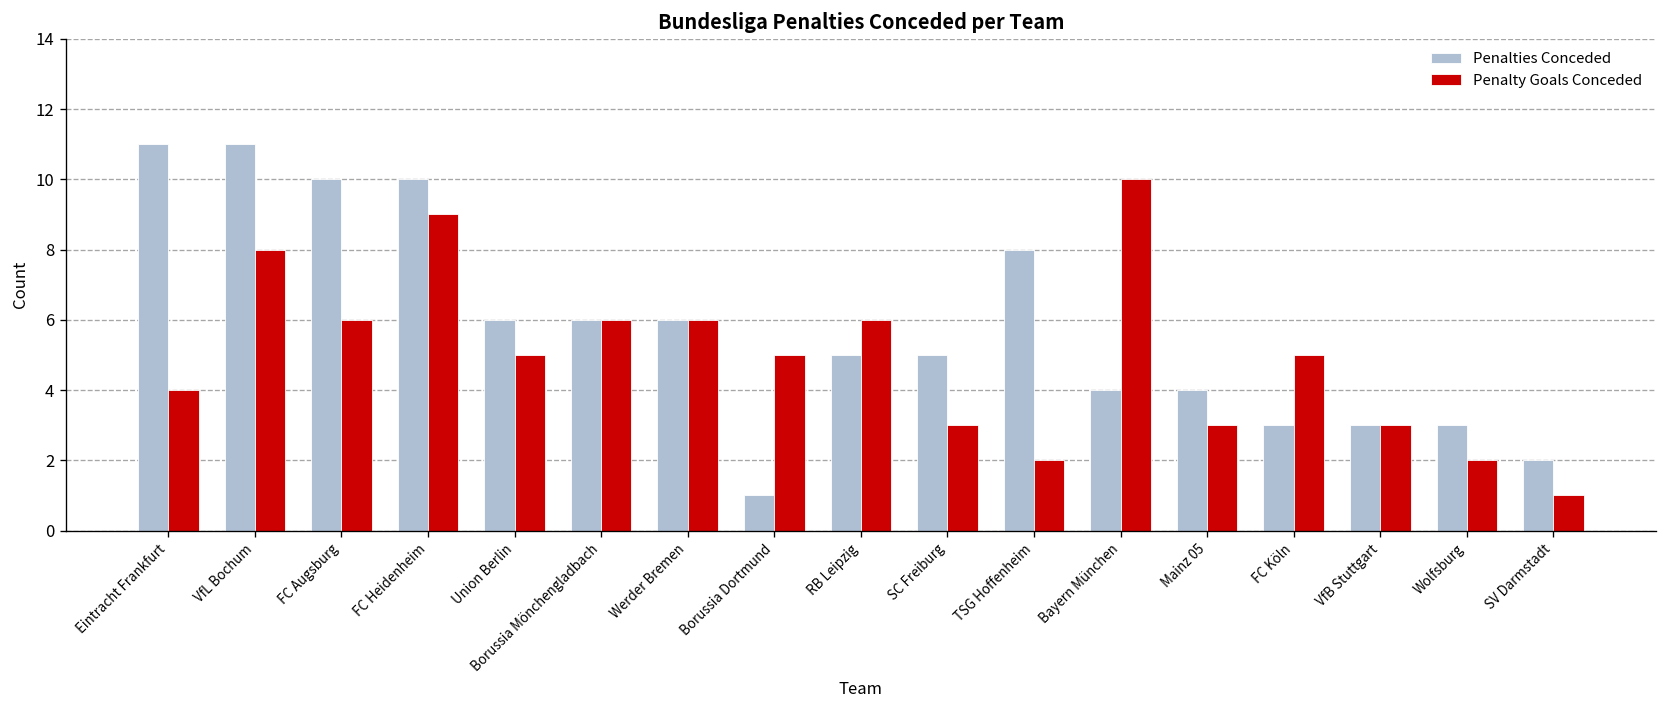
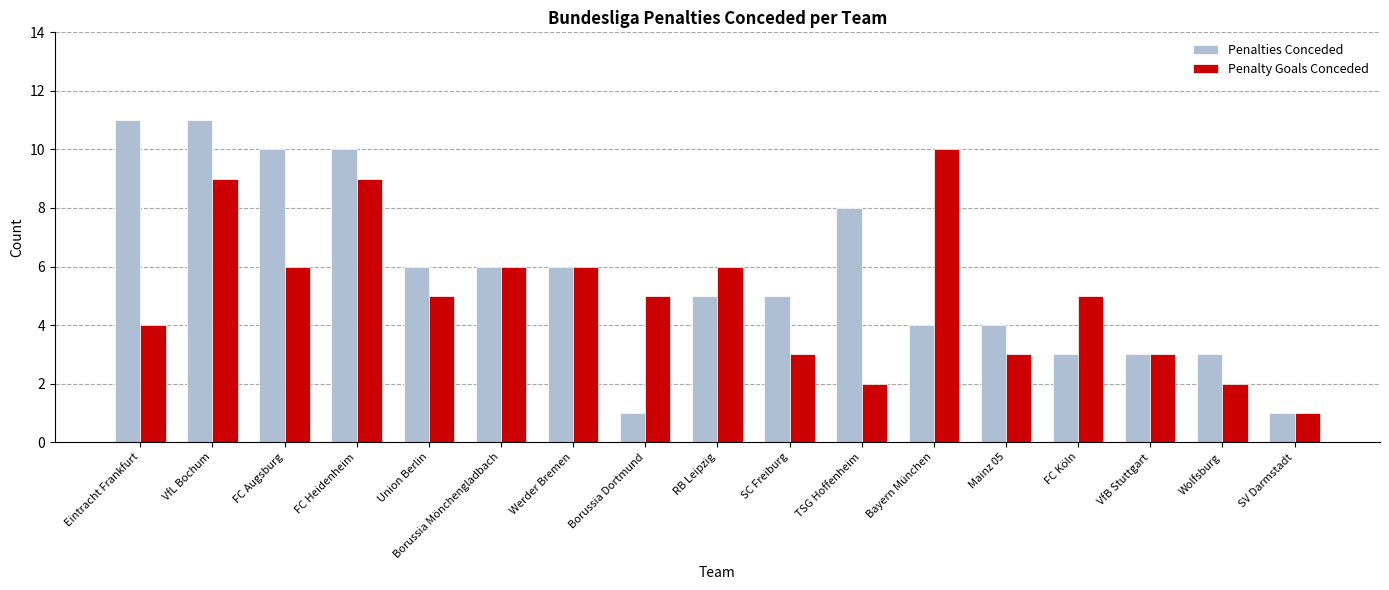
Penalty Goals Conceded, VfL Bochum: 8 -> 9
Penalties Conceded, SV Darmstadt: 2 -> 1
